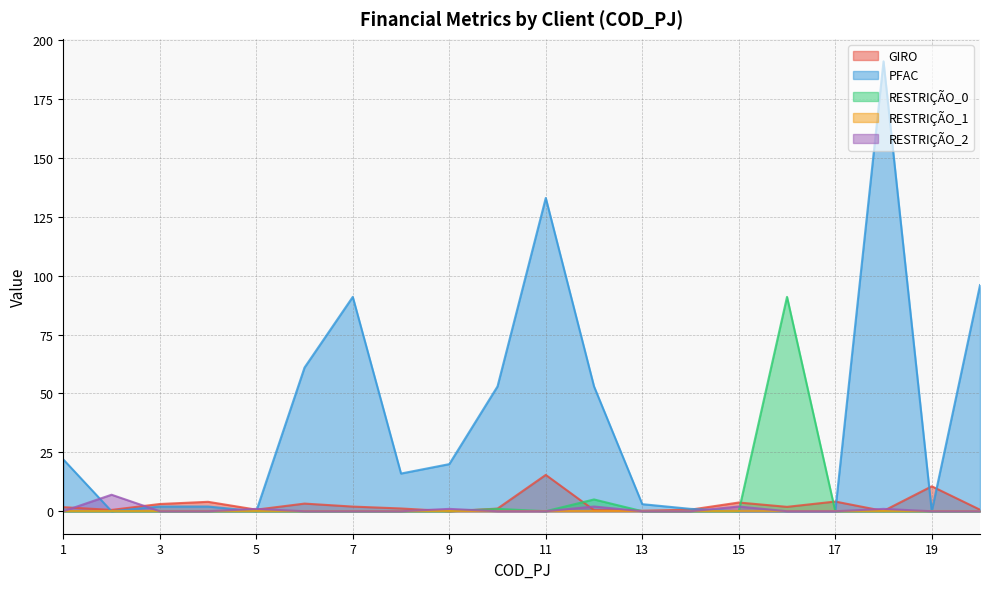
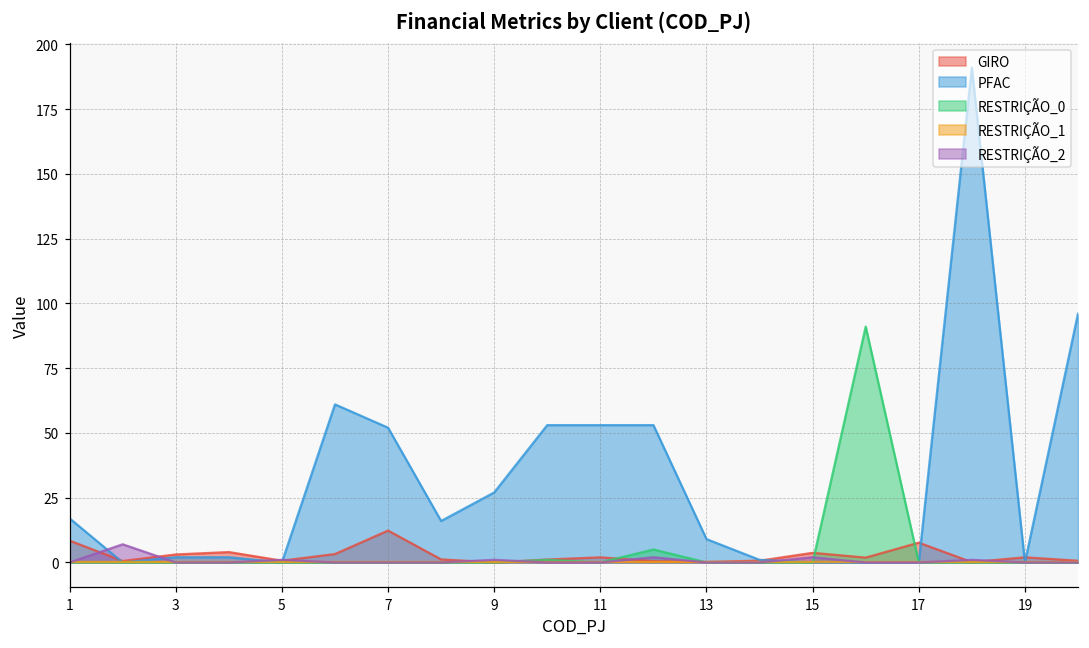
GIRO, 1: 2 -> 8
PFAC, 1: 22 -> 17
GIRO, 7: 2 -> 12
PFAC, 7: 91 -> 52
PFAC, 9: 20 -> 27
GIRO, 11: 15 -> 2
PFAC, 11: 133 -> 53
PFAC, 13: 3 -> 9
GIRO, 17: 4 -> 8
GIRO, 19: 11 -> 2
